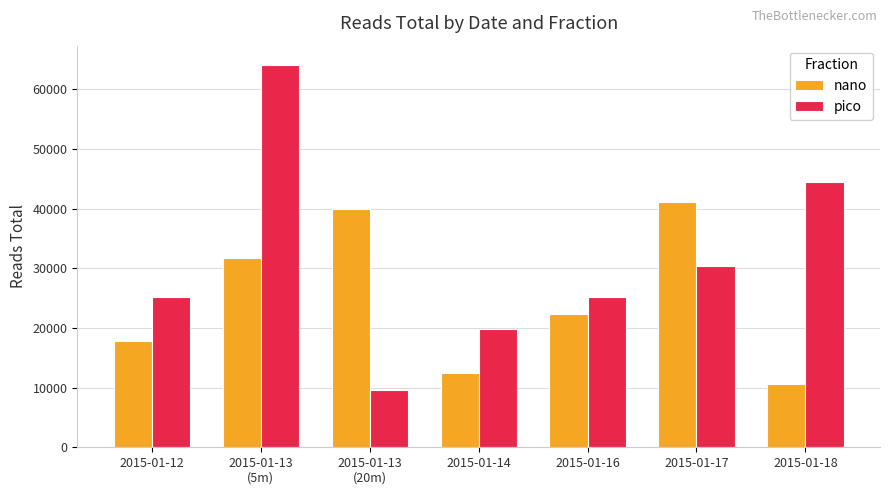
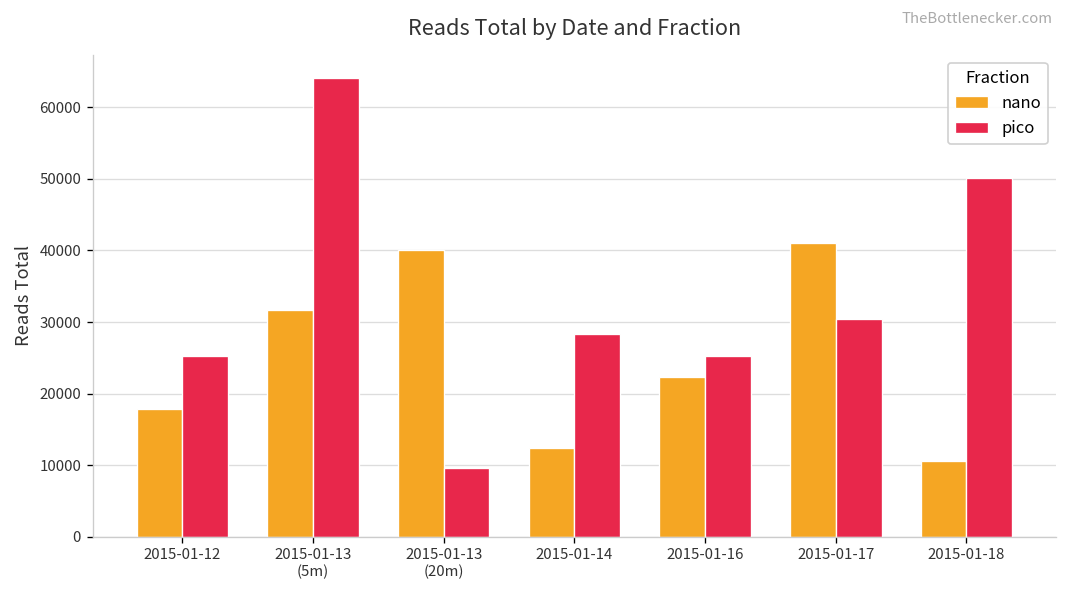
pico, 2015-01-14: 20000 -> 28000
pico, 2015-01-18: 44000 -> 50000
